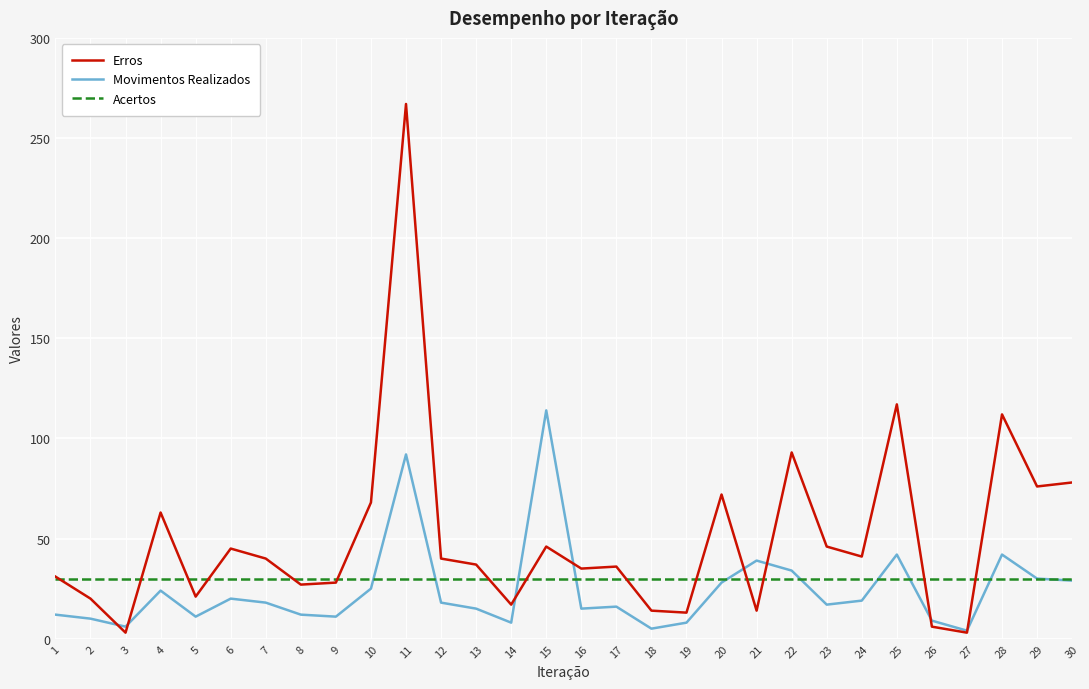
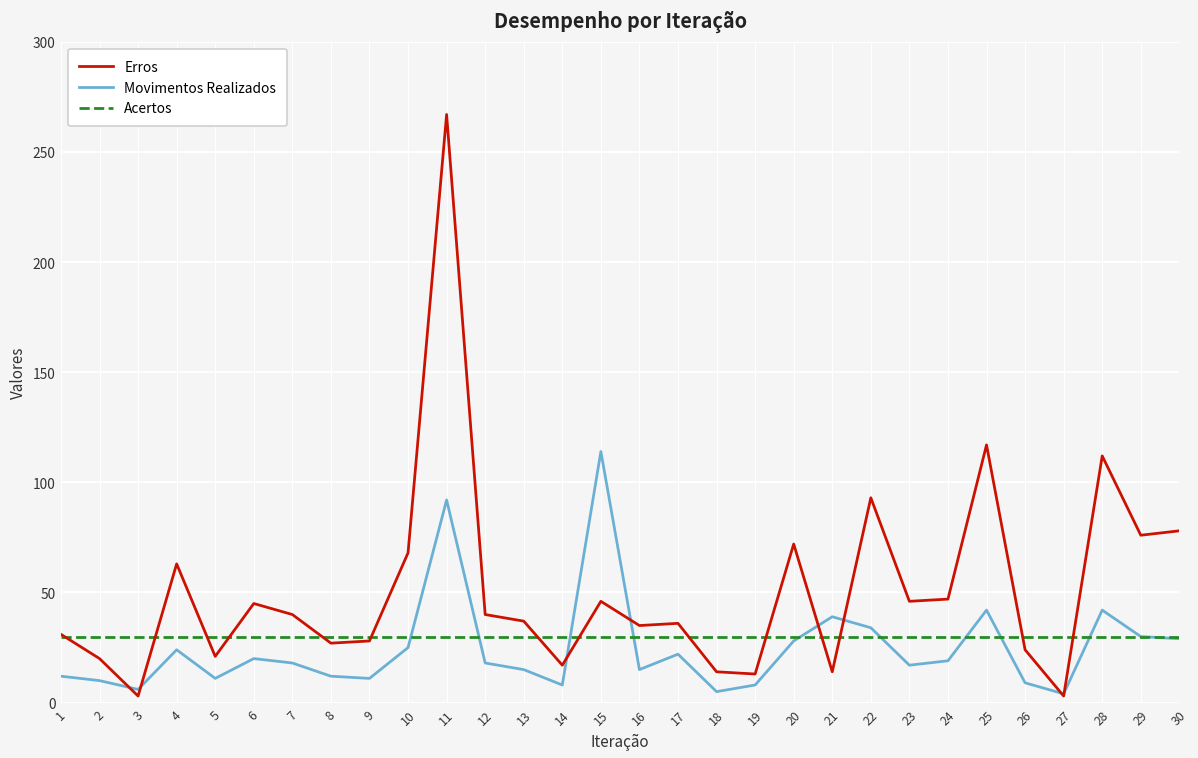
Movimentos Realizados, 17: 16 -> 22
Erros, 24: 41 -> 47
Erros, 26: 6 -> 24
